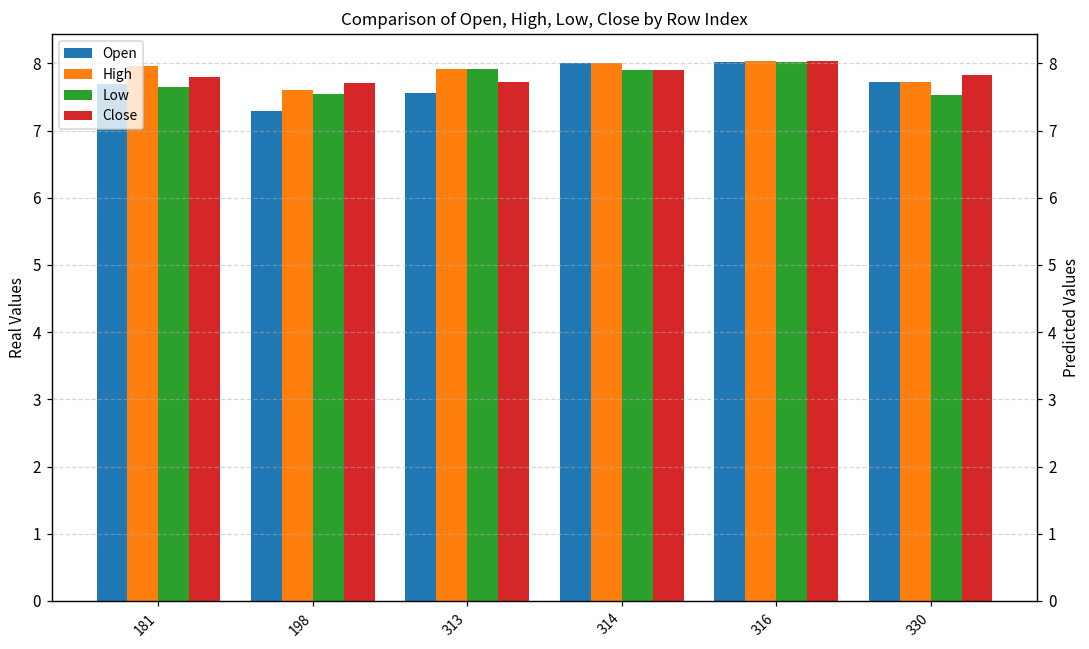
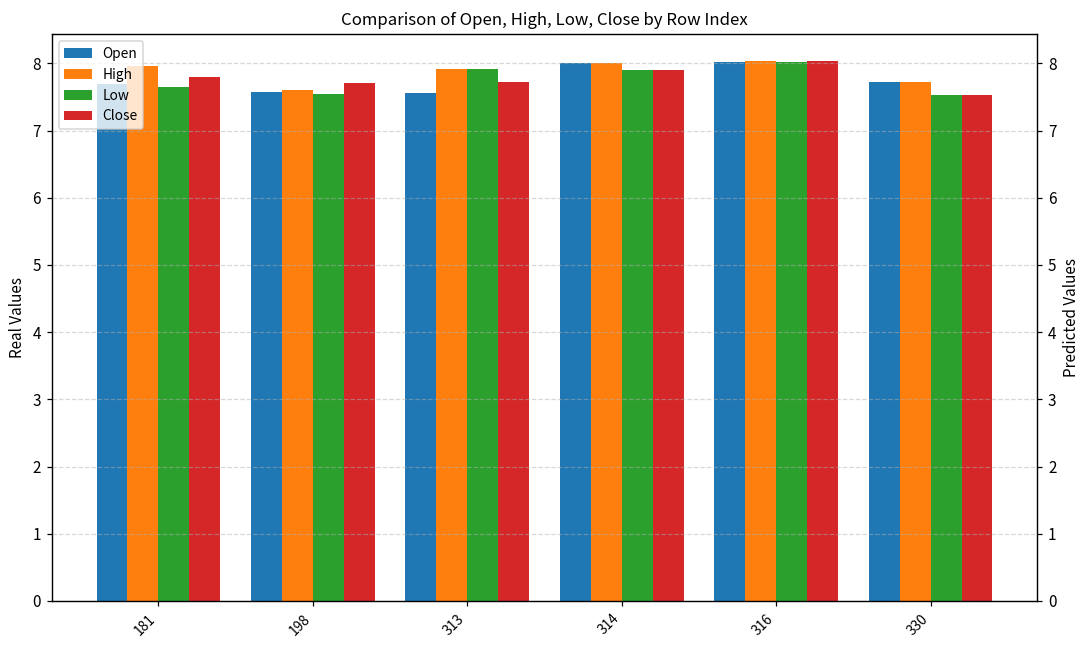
Open, 198: 7.3 -> 7.6
Close, 330: 7.8 -> 7.5
